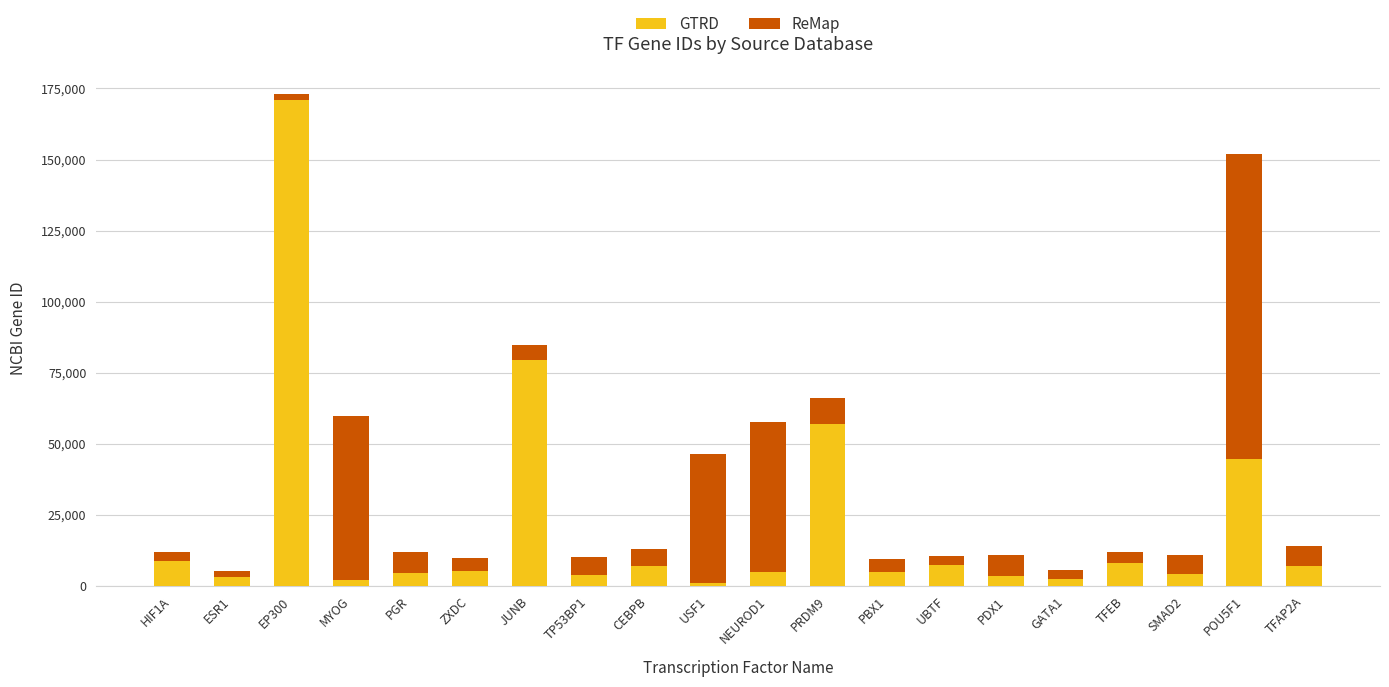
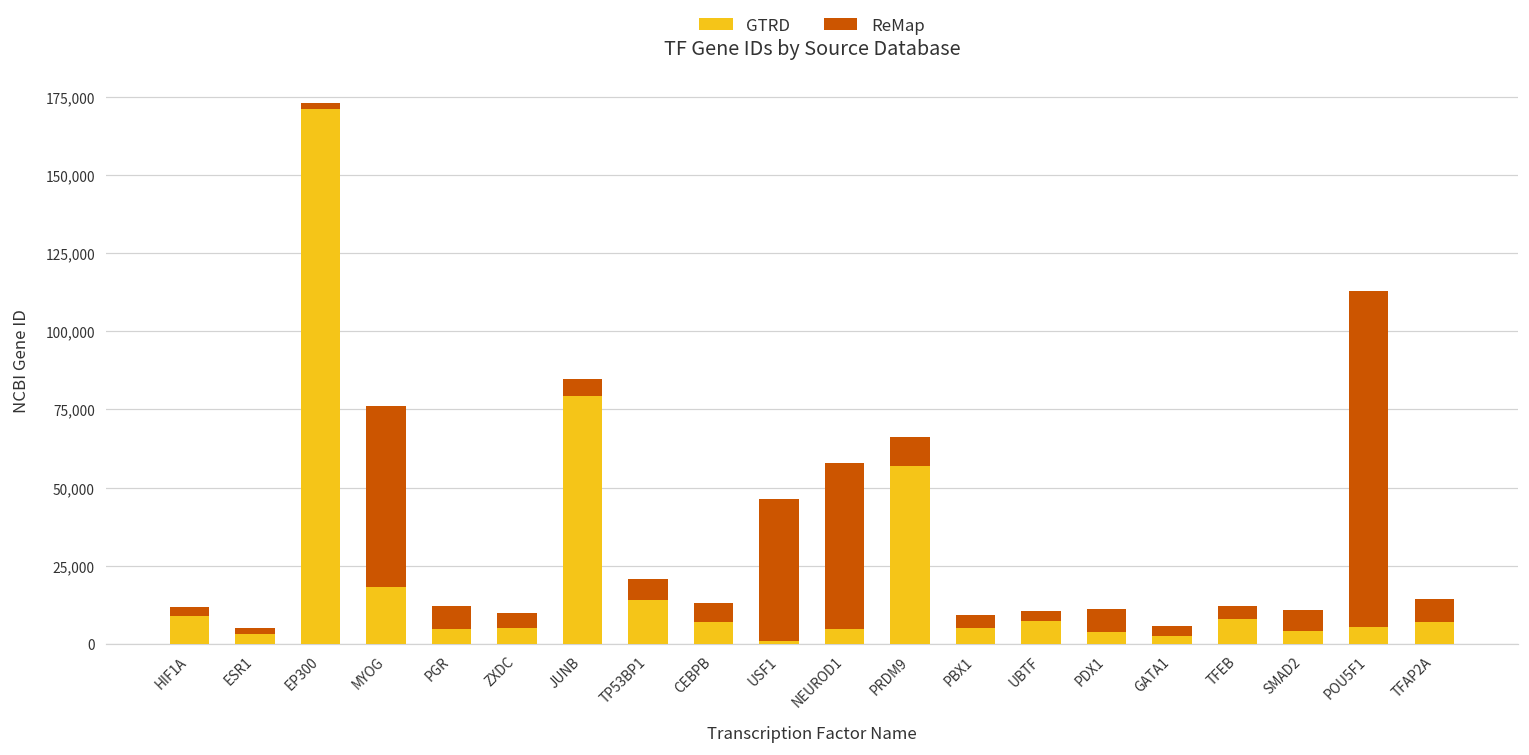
GTRD, MYOG: 2,000 -> 18,000
GTRD, TP53BP1: 4,000 -> 14,000
GTRD, POU5F1: 45,000 -> 5,000
